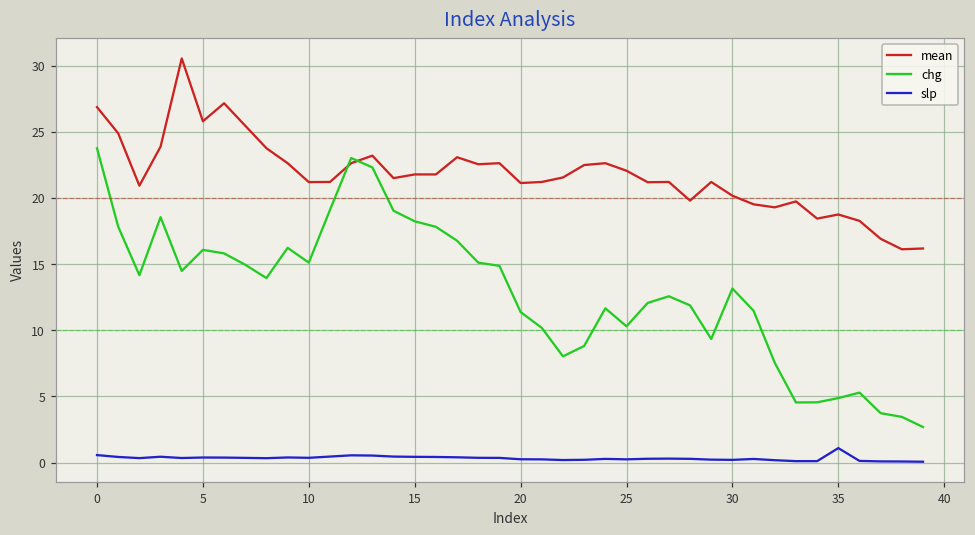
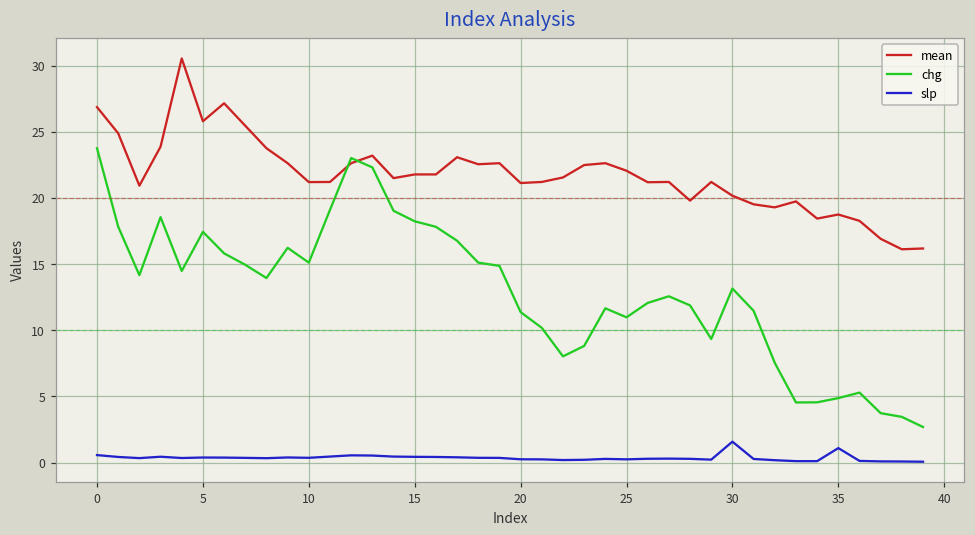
chg, 5: 16.1 -> 17.4
chg, 25: 10.3 -> 11.0
slp, 30: 0.2 -> 1.6
